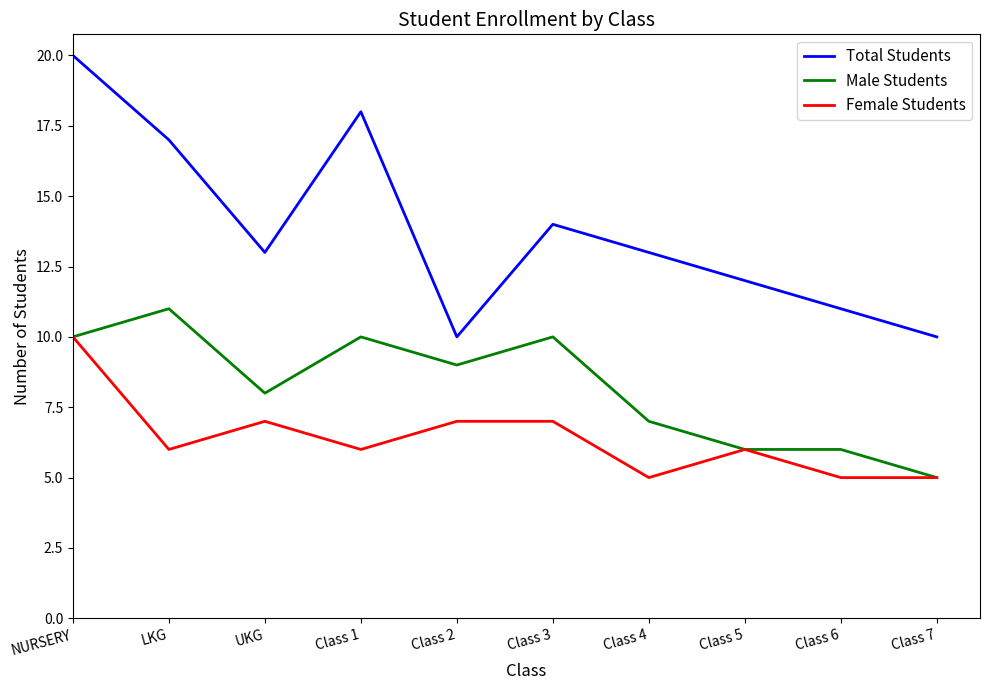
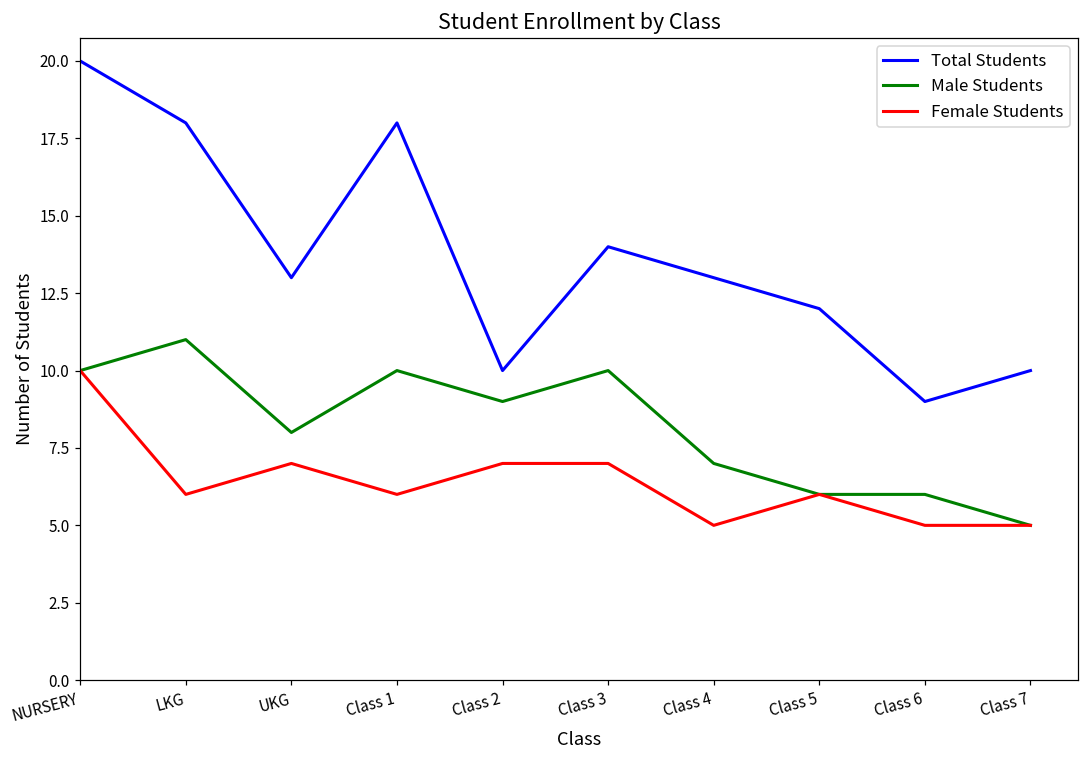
Total Students, LKG: 17 -> 18
Total Students, Class 6: 11 -> 9
